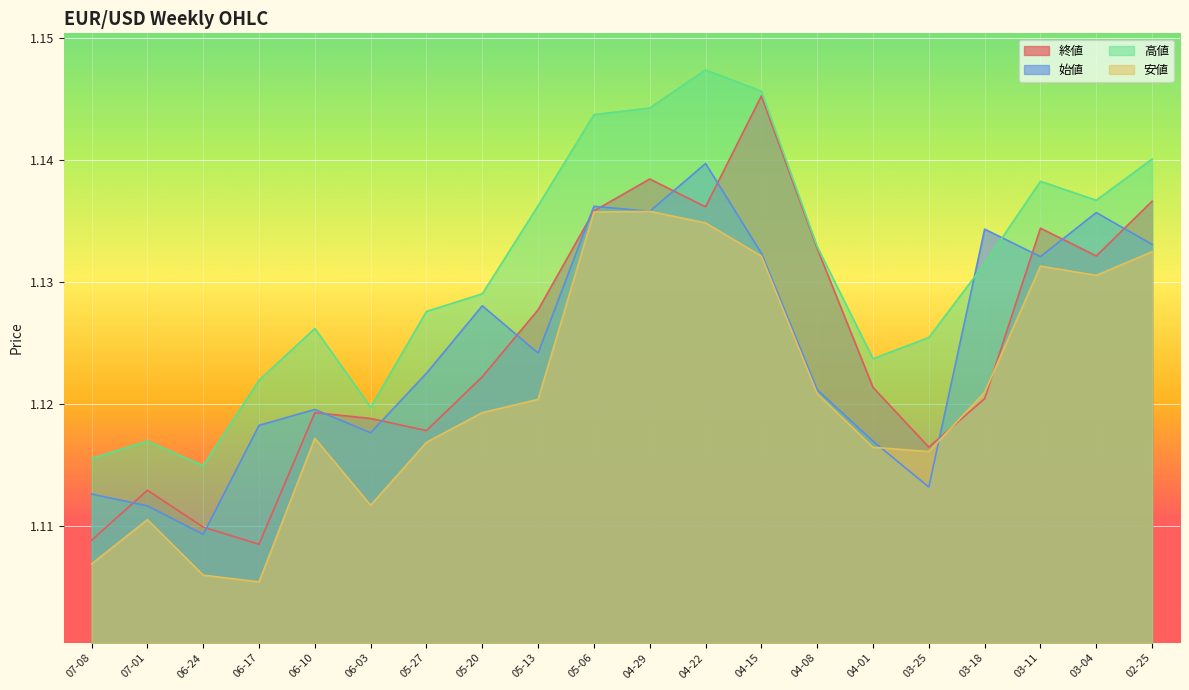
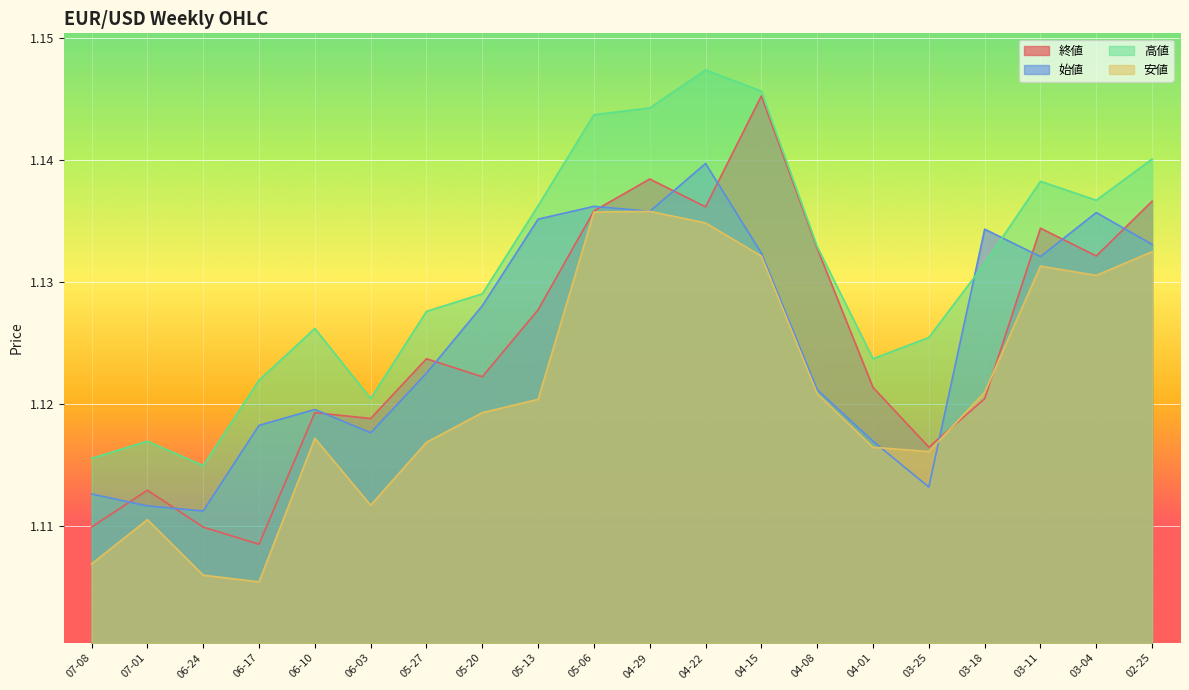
終値, 07-08: 1.1089 -> 1.1099
始値, 06-24: 1.1093 -> 1.1113
高値, 06-03: 1.1198 -> 1.1205
終値, 05-27: 1.1178 -> 1.1237
始値, 05-13: 1.1242 -> 1.1352
